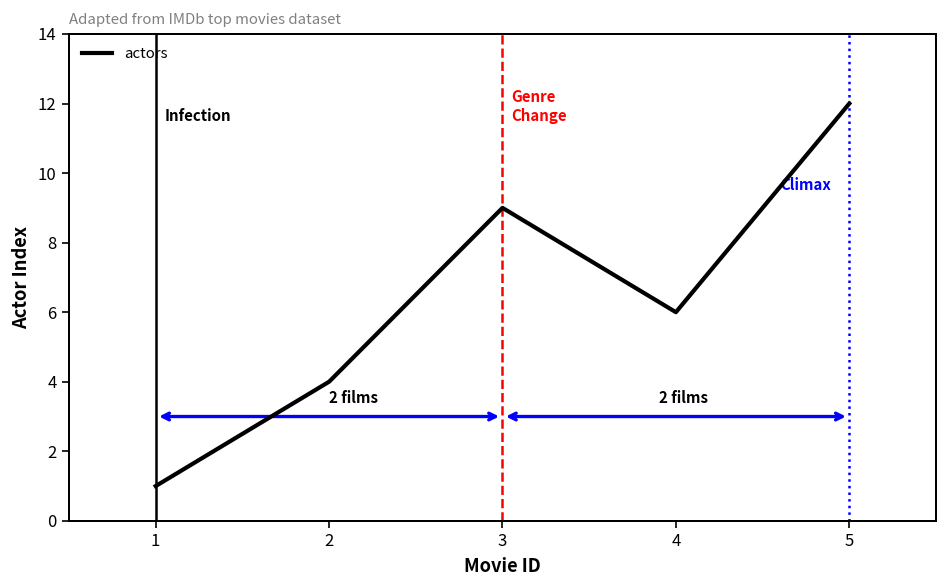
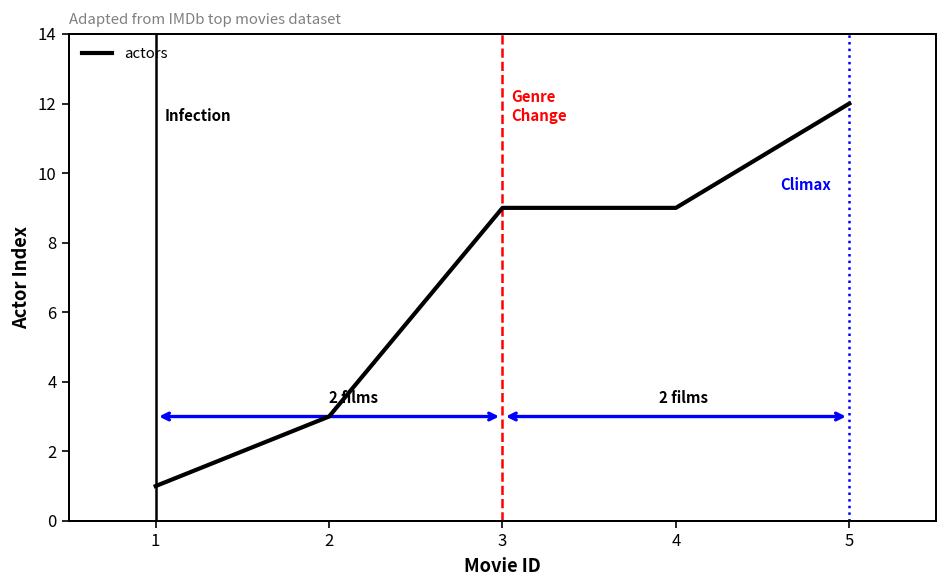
2: 4 -> 3
4: 6 -> 9
